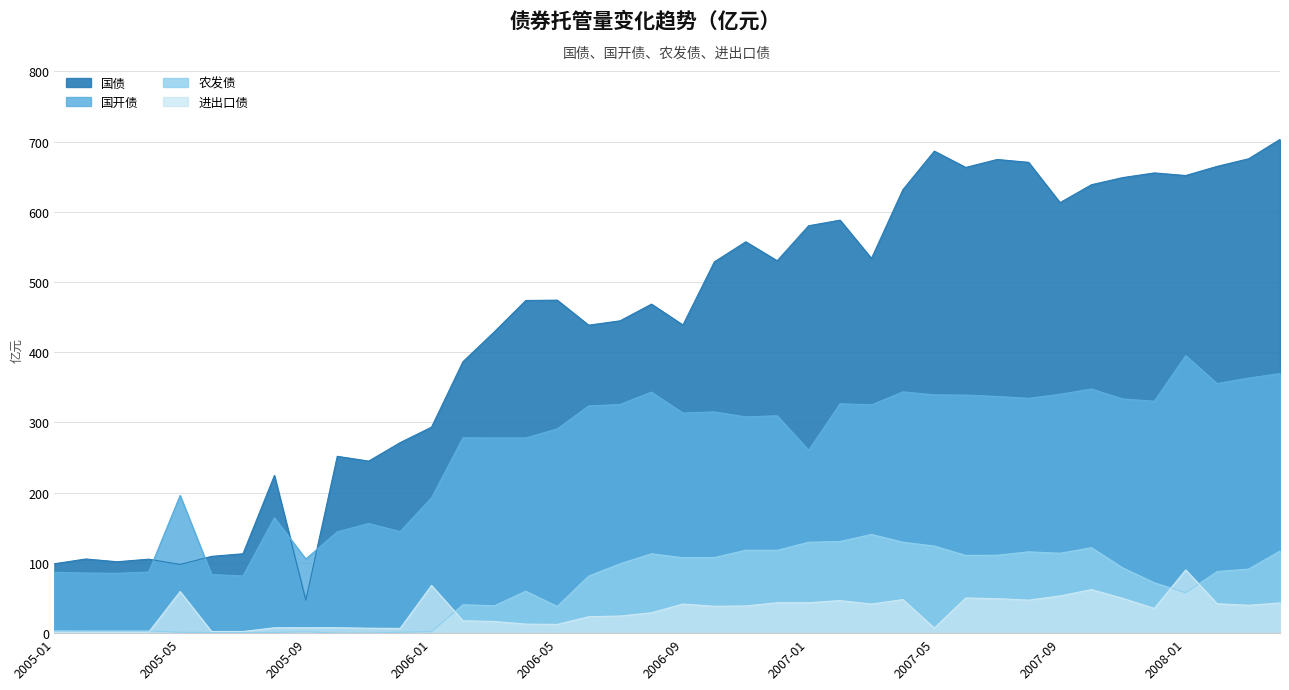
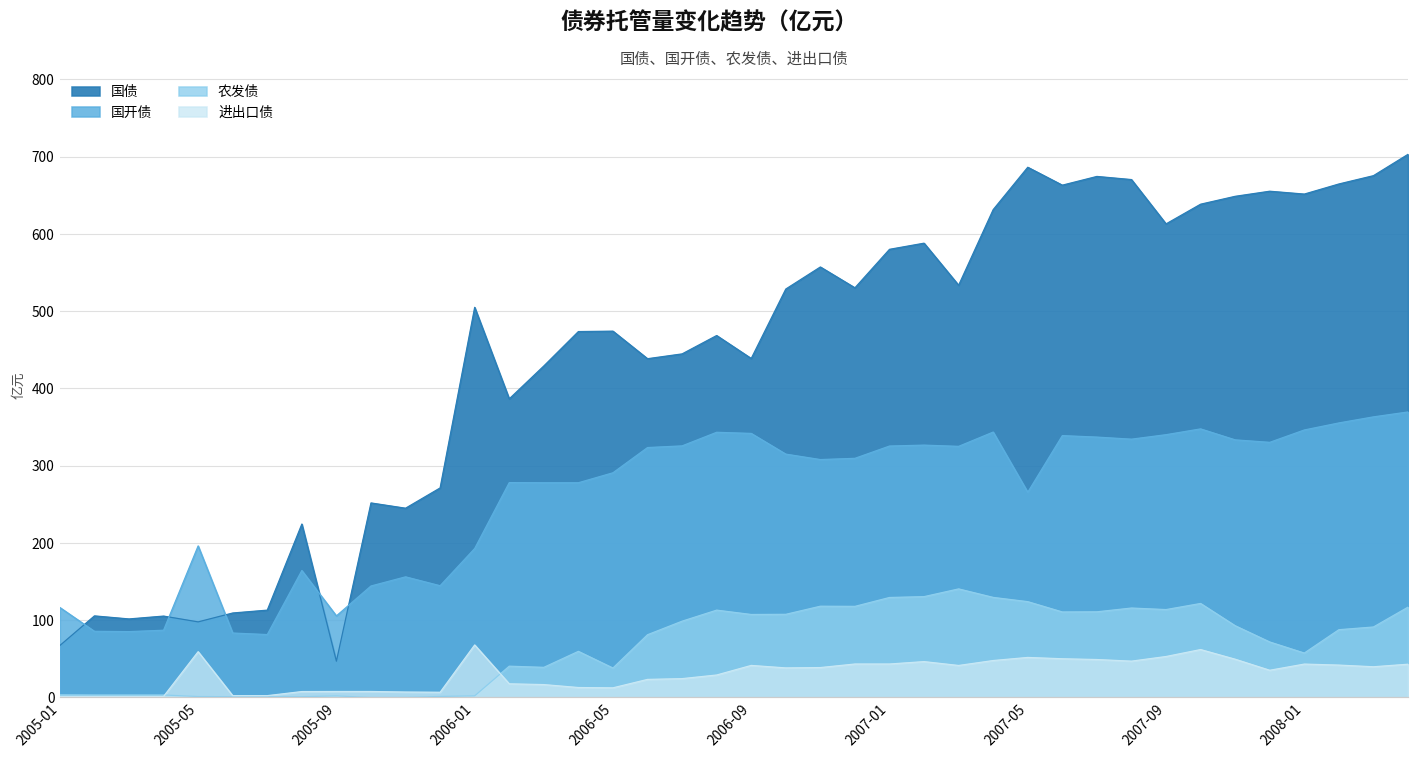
国债, 2005-01: 100 -> 70
国开债, 2005-01: 90 -> 120
国债, 2006-01: 290 -> 510
国开债, 2006-09: 310 -> 340
国开债, 2007-01: 260 -> 330
国开债, 2007-05: 340 -> 270
进出口债, 2007-05: 10 -> 50
国开债, 2008-01: 400 -> 350
进出口债, 2008-01: 90 -> 40
